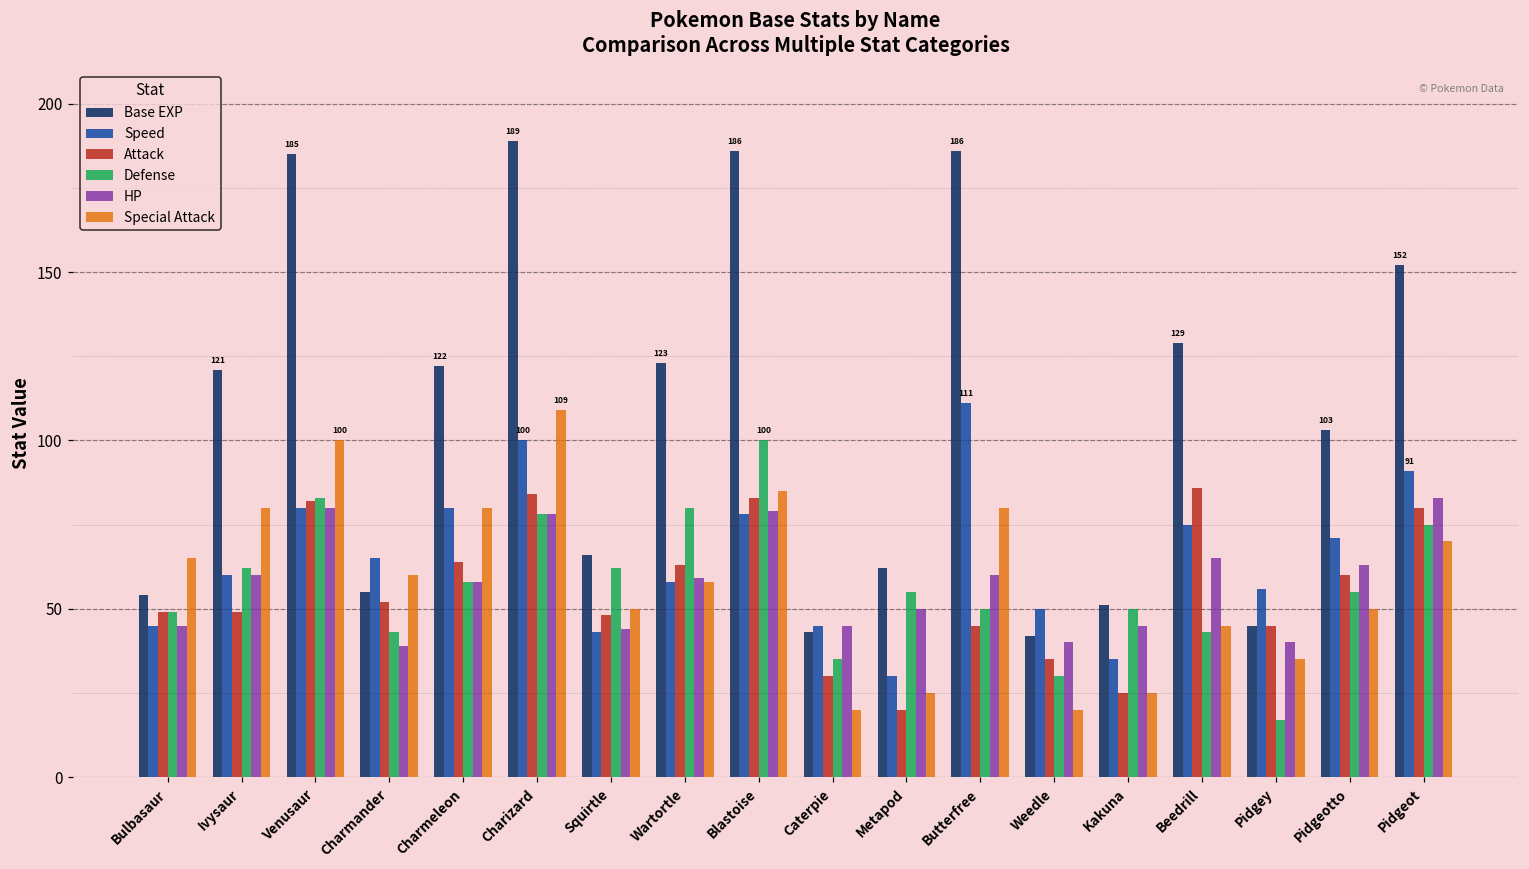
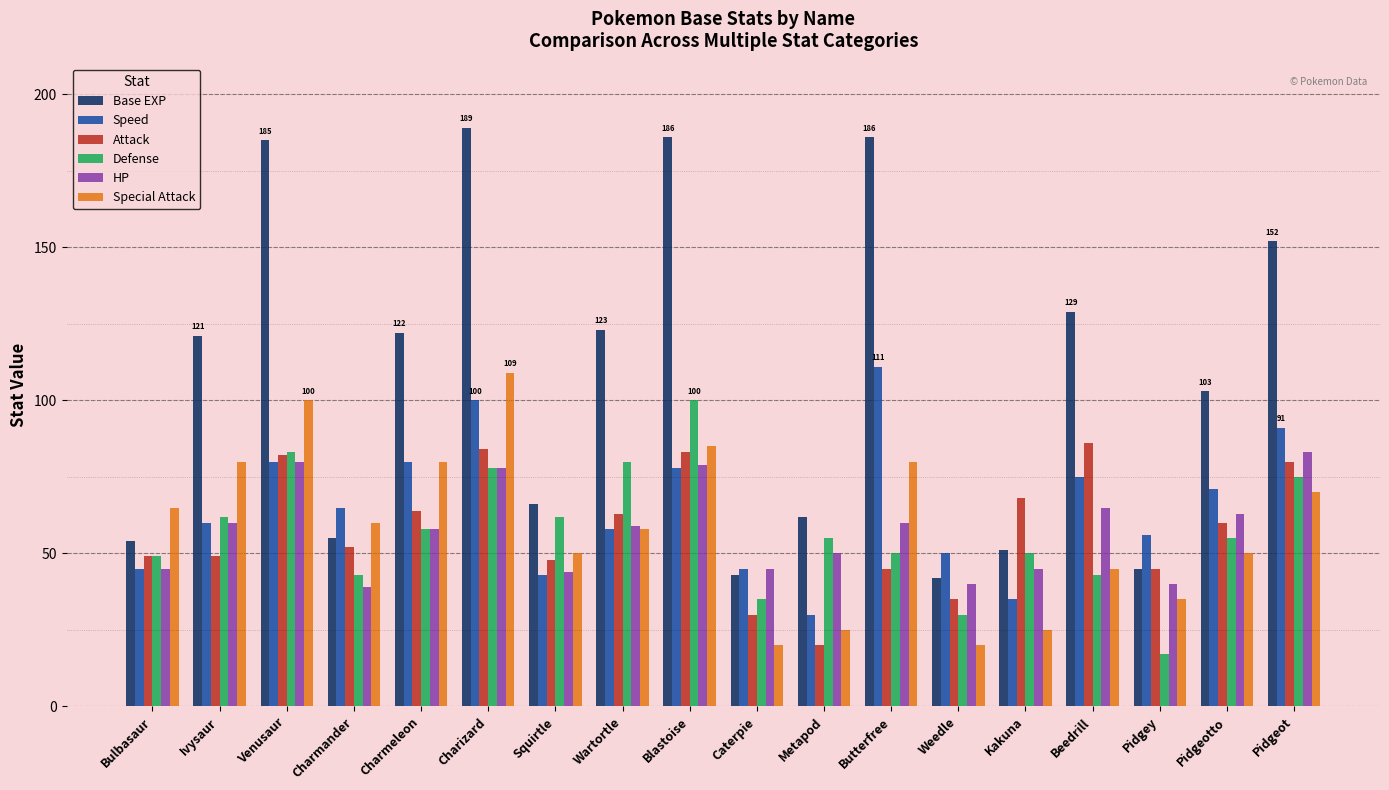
Attack, Kakuna: 25 -> 68
